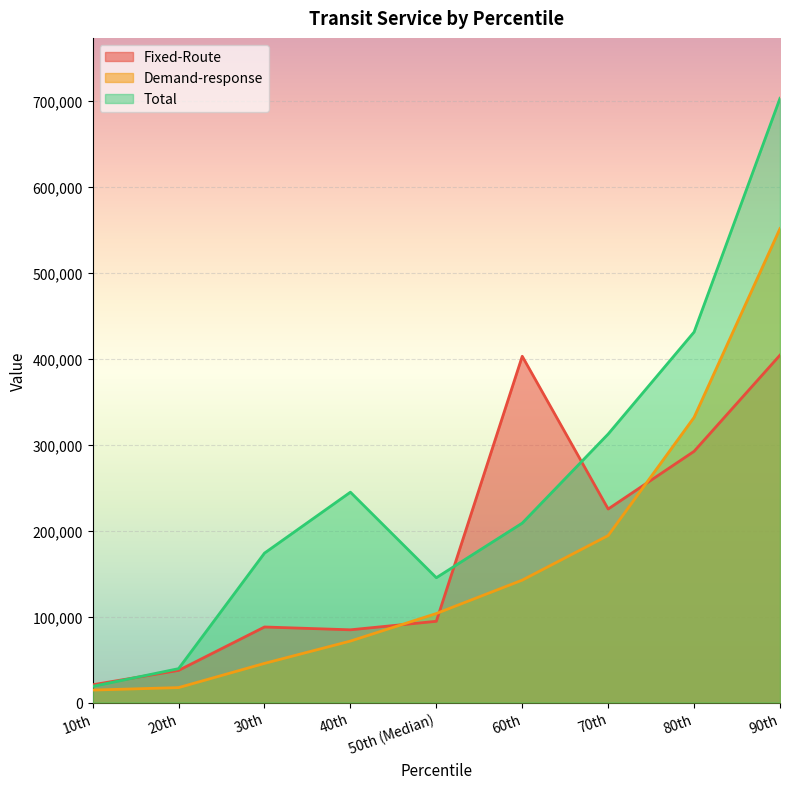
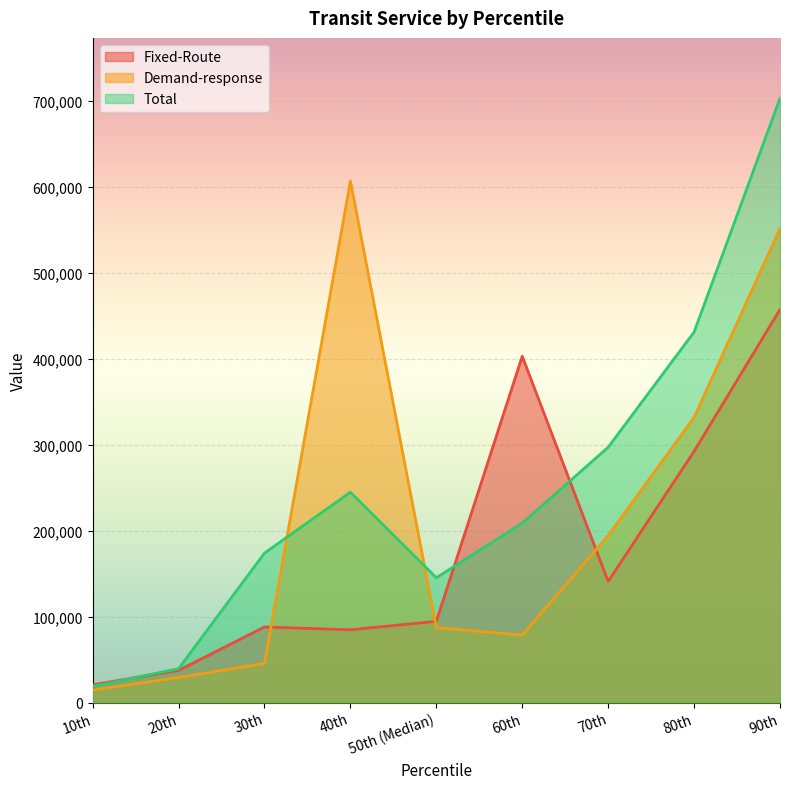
Demand-response, 20th: 20,000 -> 30,000
Demand-response, 40th: 70,000 -> 610,000
Demand-response, 50th (Median): 100,000 -> 90,000
Demand-response, 60th: 140,000 -> 80,000
Fixed-Route, 70th: 230,000 -> 140,000
Total, 70th: 310,000 -> 300,000
Fixed-Route, 90th: 400,000 -> 460,000
